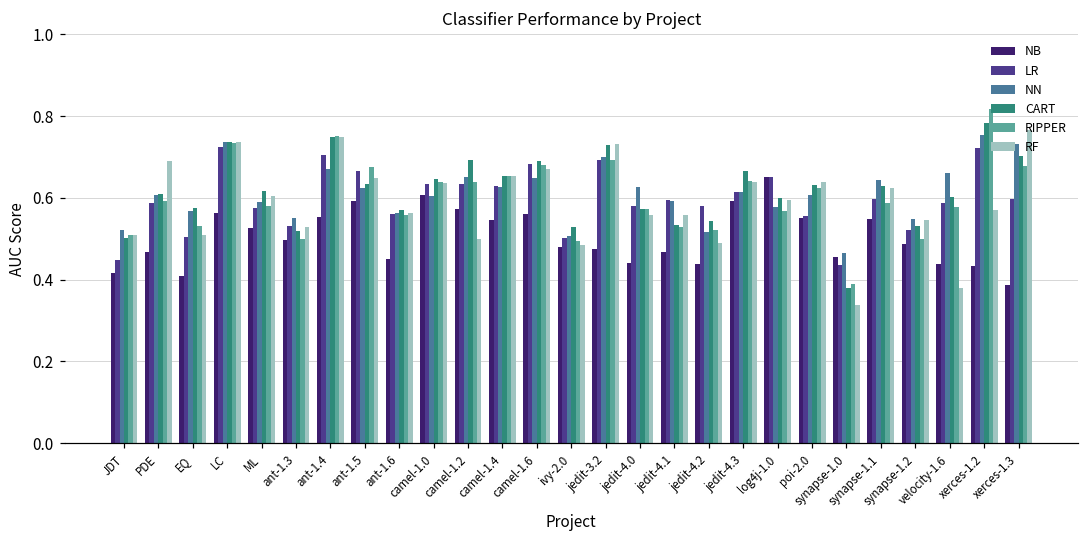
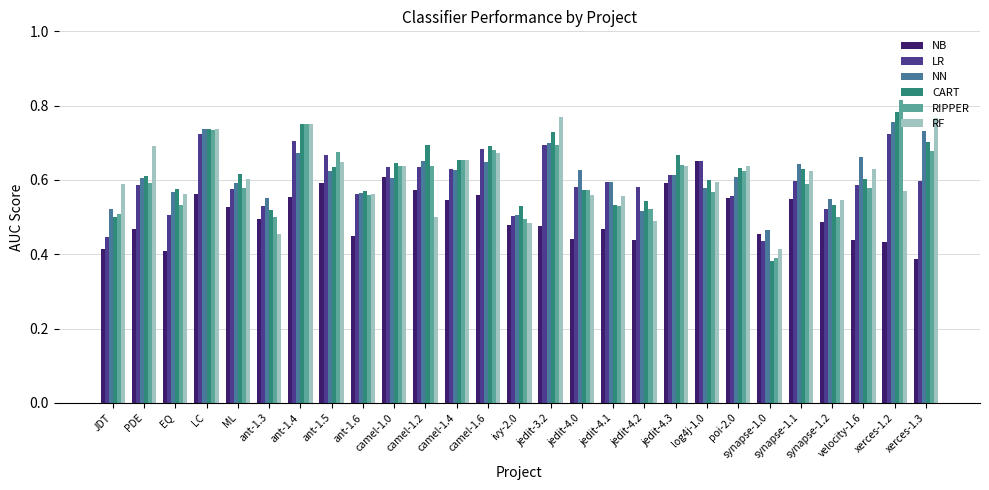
RF, JDT: 0.51 -> 0.59
RF, EQ: 0.51 -> 0.56
RF, ant-1.3: 0.53 -> 0.45
RF, jedit-3.2: 0.73 -> 0.77
RF, synapse-1.0: 0.34 -> 0.42
RF, velocity-1.6: 0.38 -> 0.63
